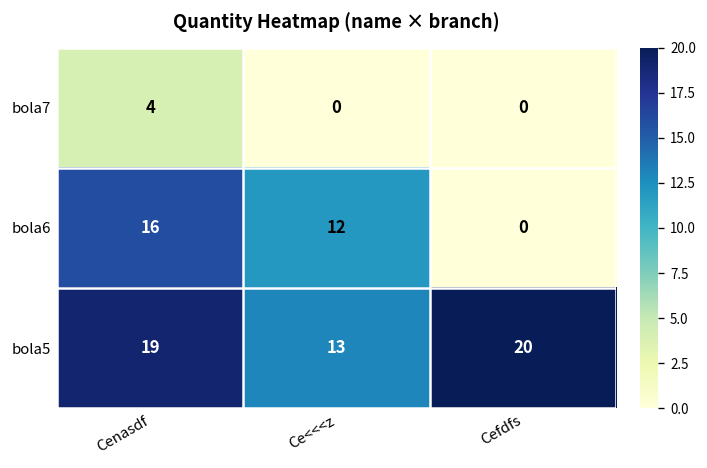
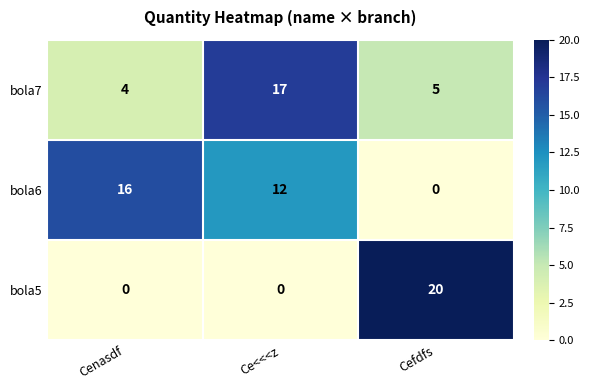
bola7, Ce<<<z: 0 -> 17
bola7, Cefdfs: 0 -> 5
bola5, Cenasdf: 19 -> 0
bola5, Ce<<<z: 13 -> 0
